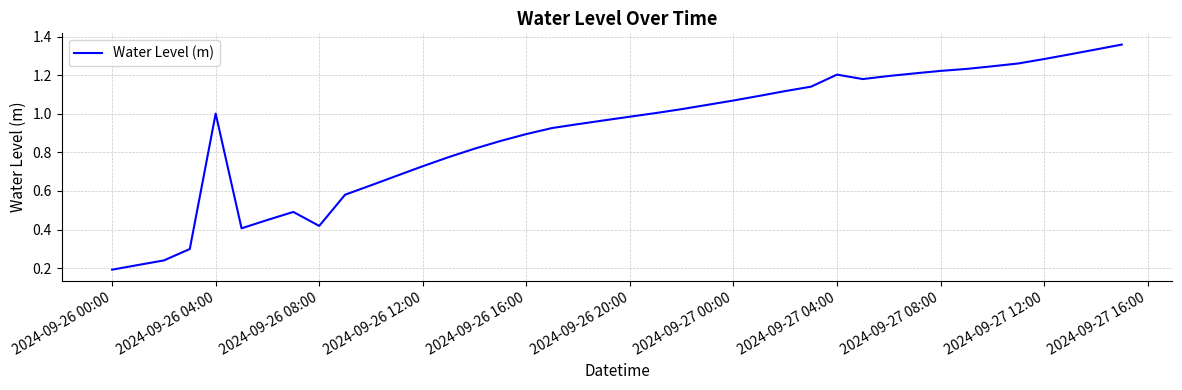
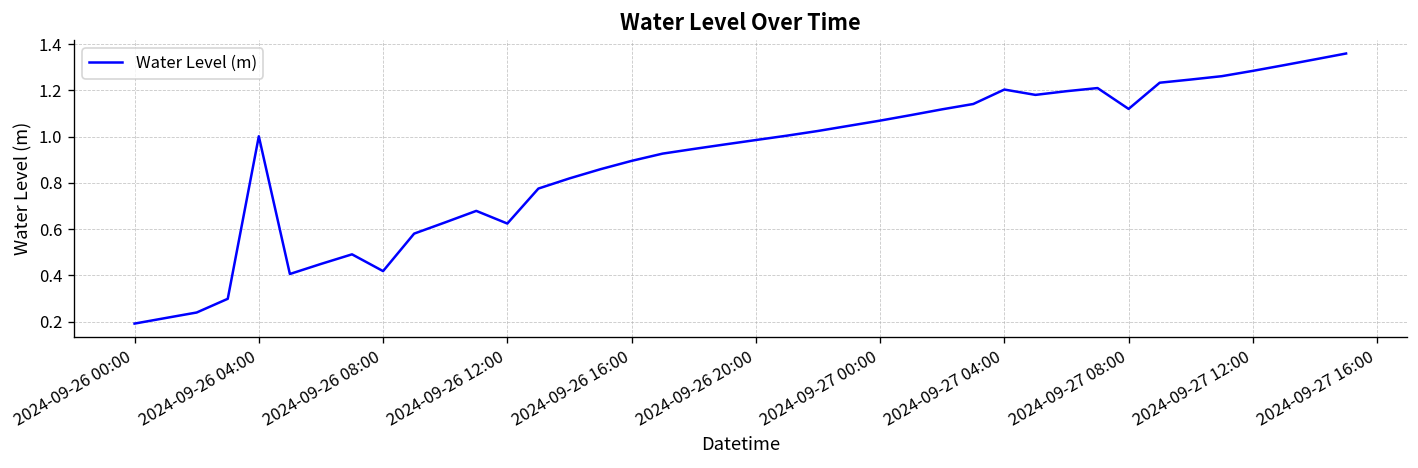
2024-09-26 12:00: 0.73 -> 0.62
2024-09-27 08:00: 1.22 -> 1.12
